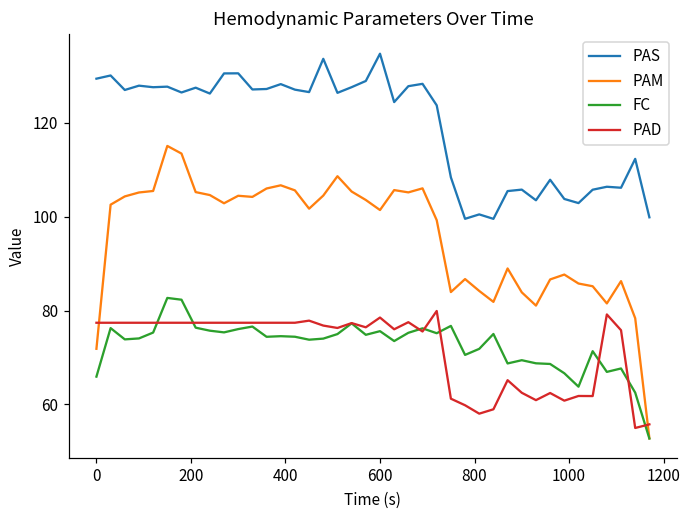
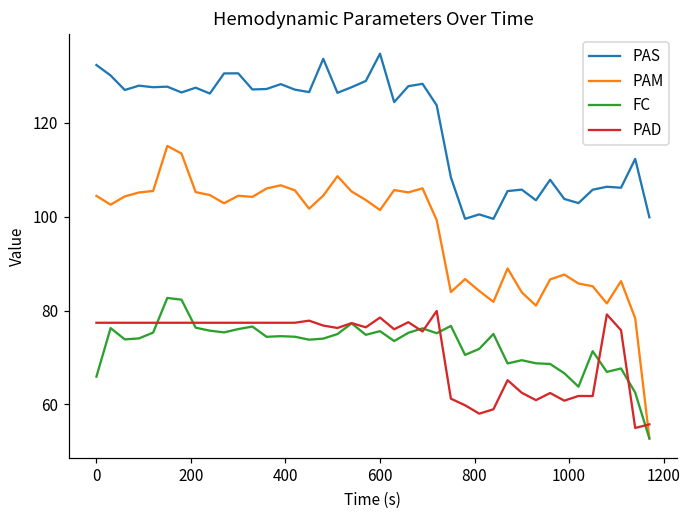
PAS, 0: 129 -> 132
PAM, 0: 72 -> 104
